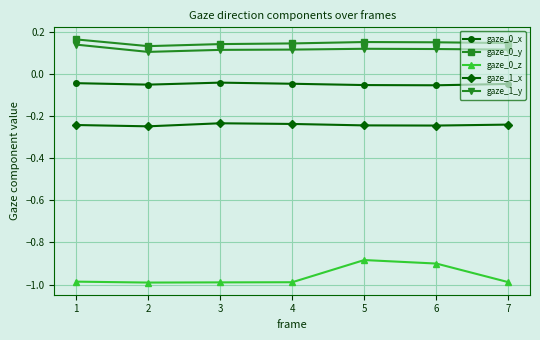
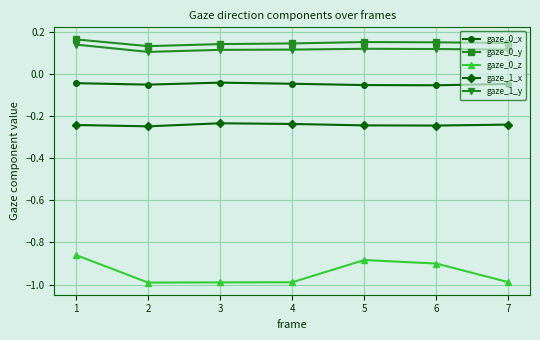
gaze_0_z, 1: -0.99 -> -0.86
